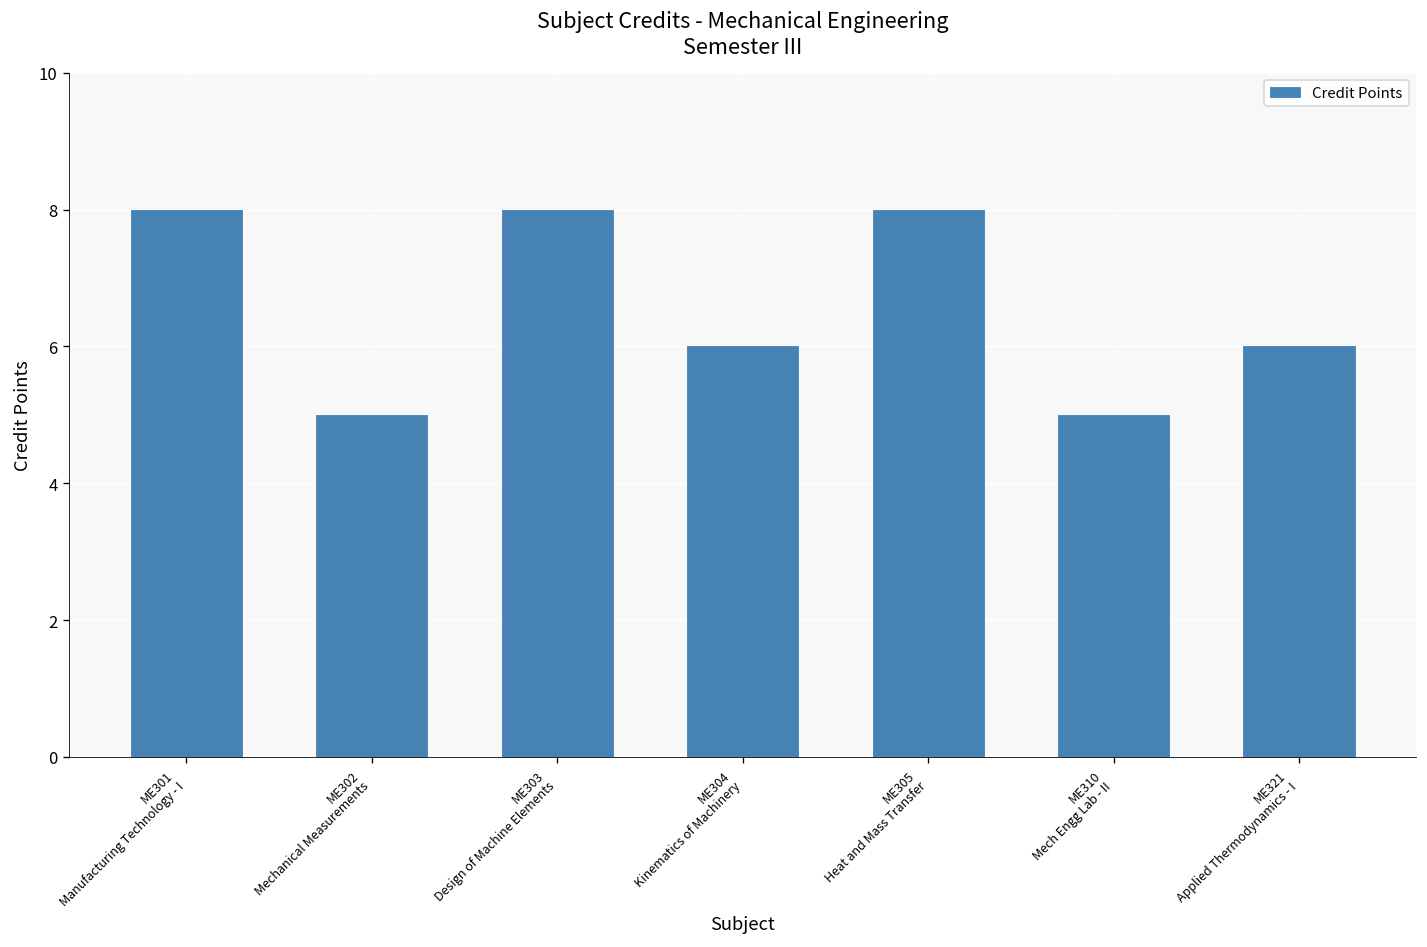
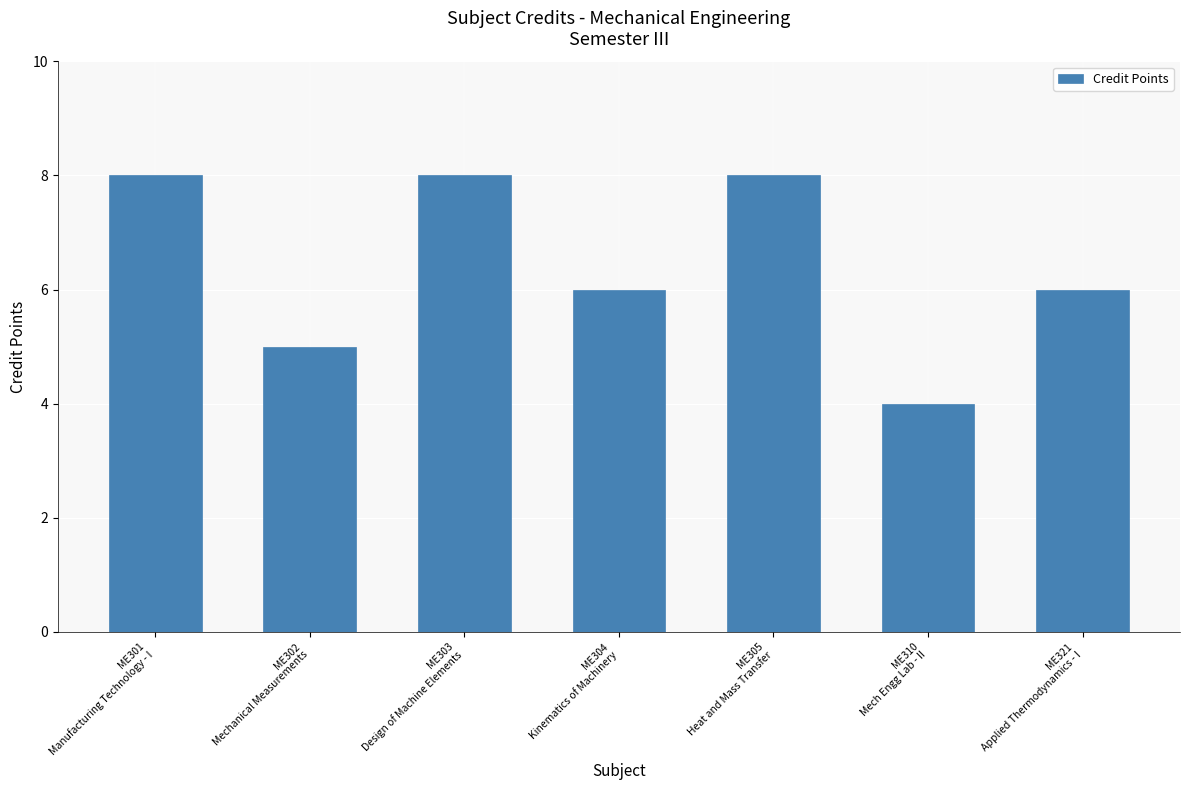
ME310 Mech Engg Lab - II: 5 -> 4
